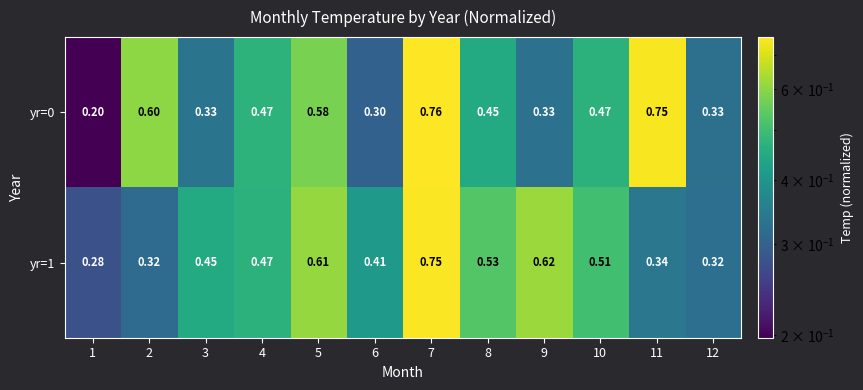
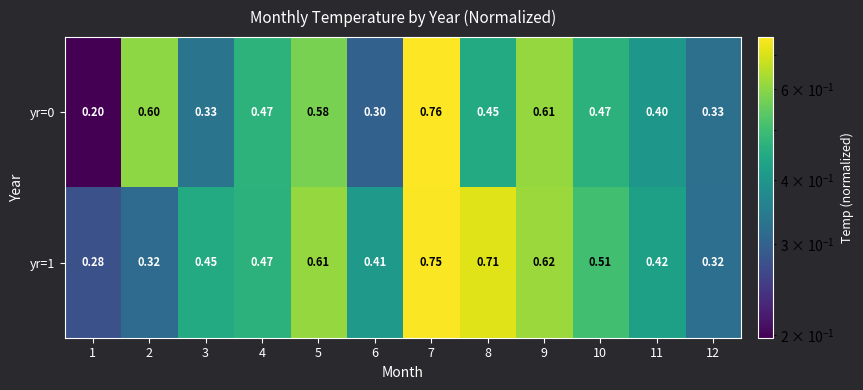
yr=0, 9: 0.33 -> 0.61
yr=0, 11: 0.75 -> 0.40
yr=1, 8: 0.53 -> 0.71
yr=1, 11: 0.34 -> 0.42
